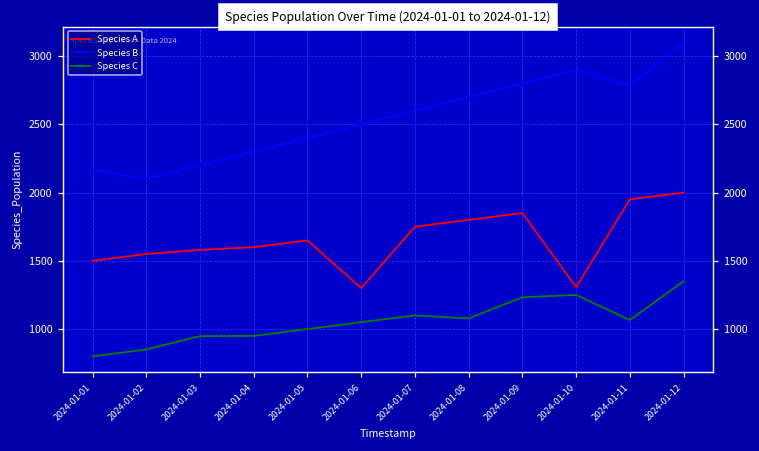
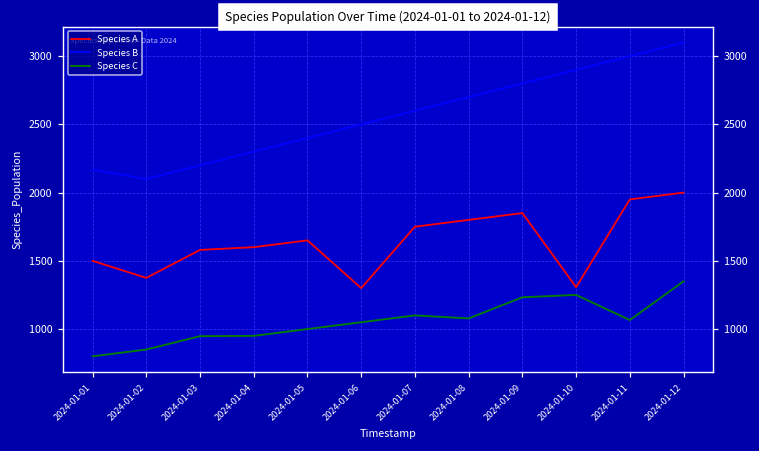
Species A, 2024-01-02: 1550 -> 1380
Species B, 2024-01-11: 2780 -> 3000
